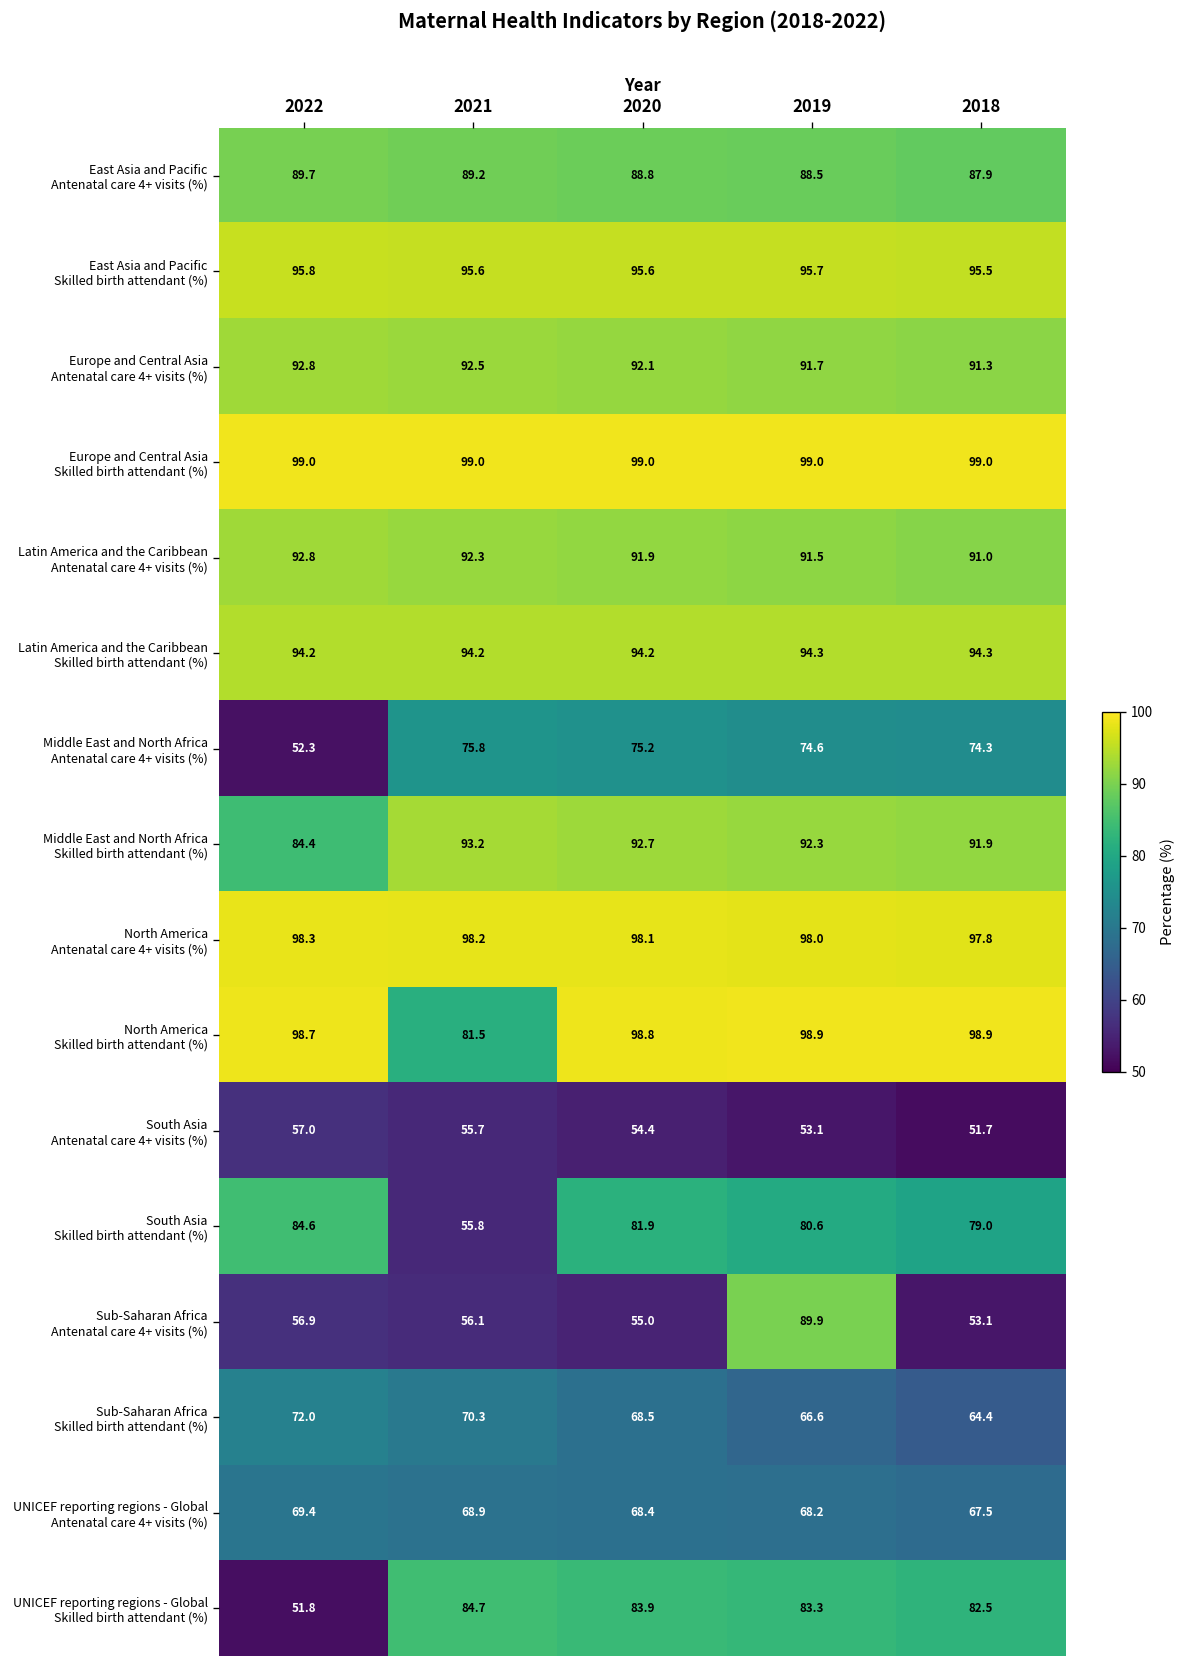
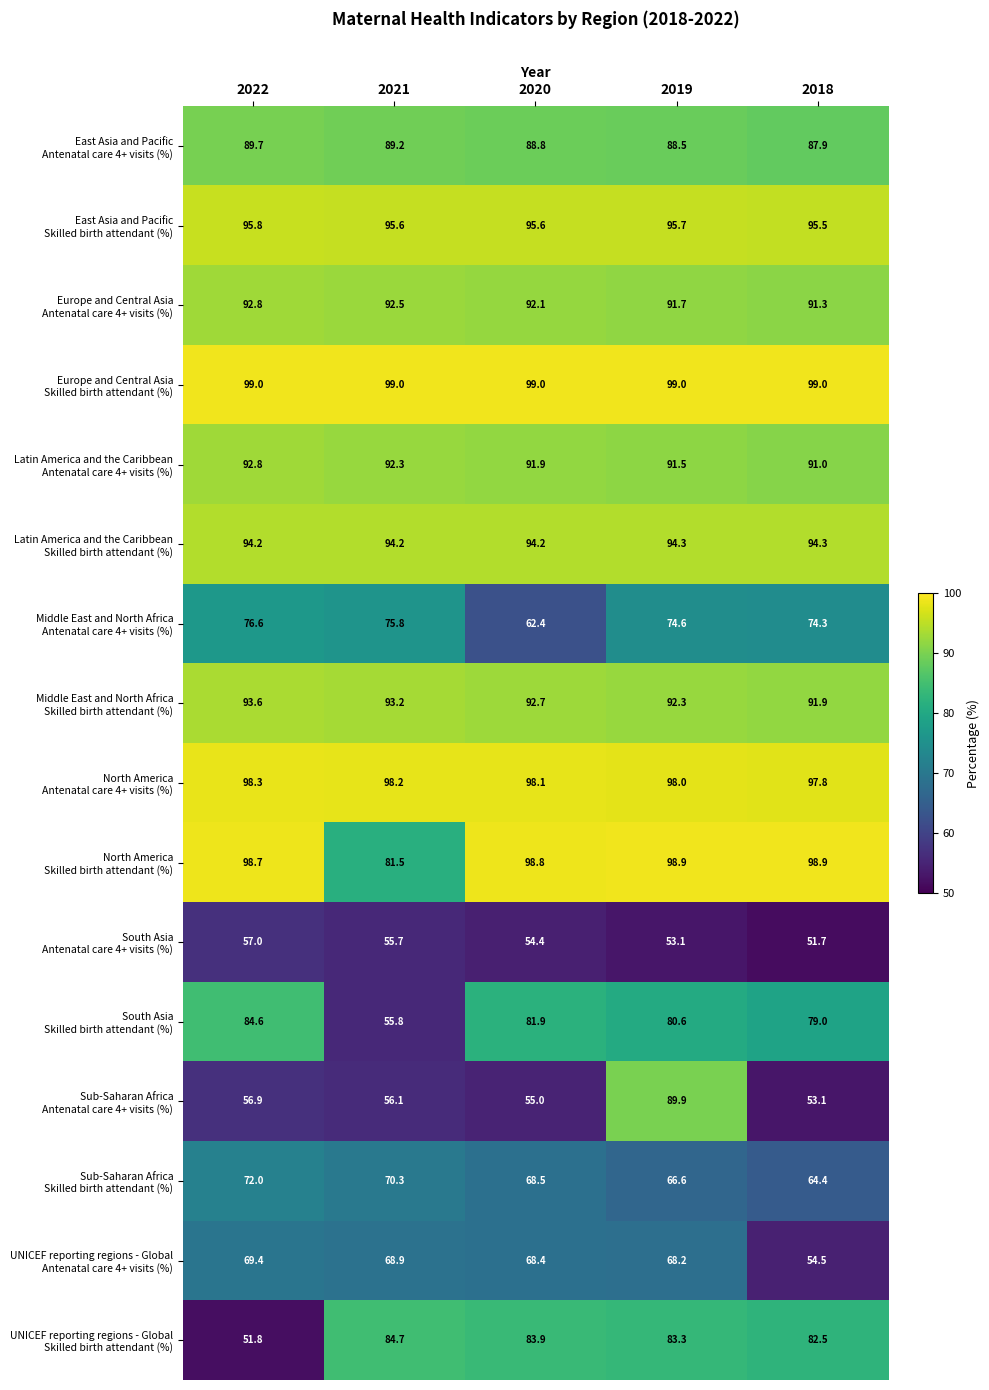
Middle East and North Africa Antenatal care 4+ visits (%), 2022: 52.3 -> 76.6
Middle East and North Africa Antenatal care 4+ visits (%), 2020: 75.2 -> 62.4
Middle East and North Africa Skilled birth attendant (%), 2022: 84.4 -> 93.6
UNICEF reporting regions - Global Antenatal care 4+ visits (%), 2018: 67.5 -> 54.5
